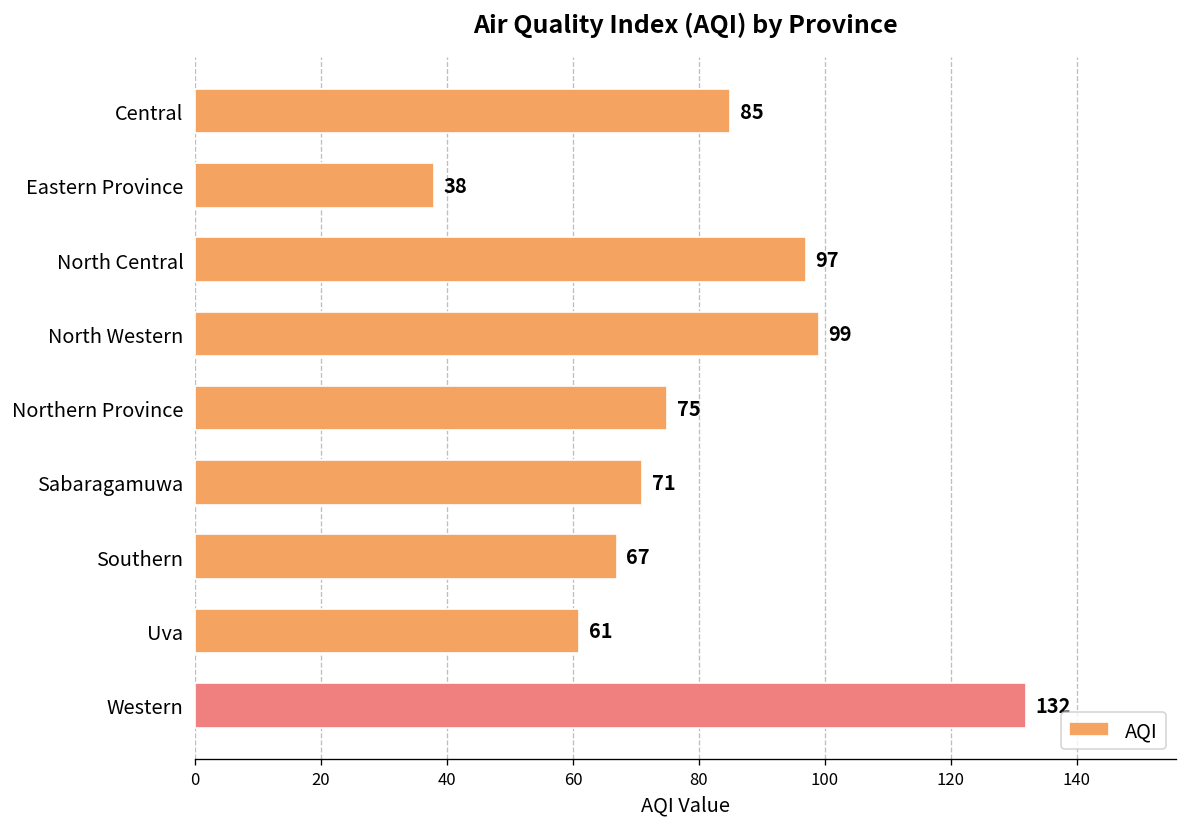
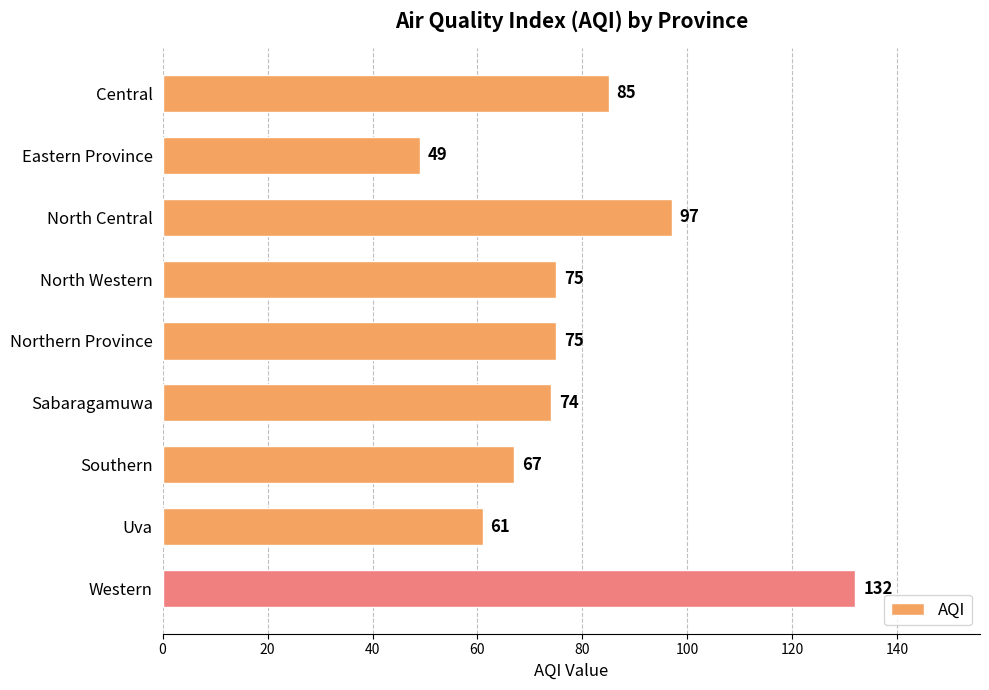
Eastern Province: 38 -> 49
North Western: 99 -> 75
Sabaragamuwa: 71 -> 74
